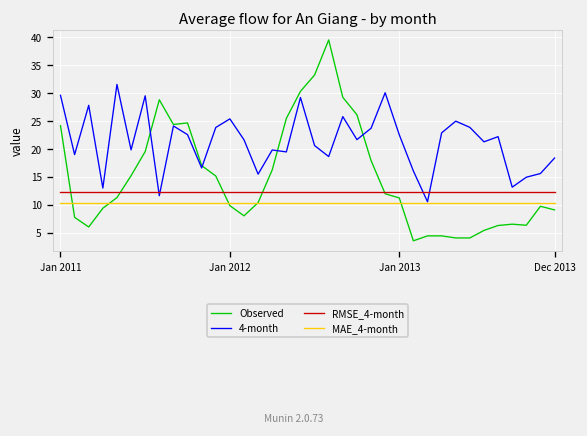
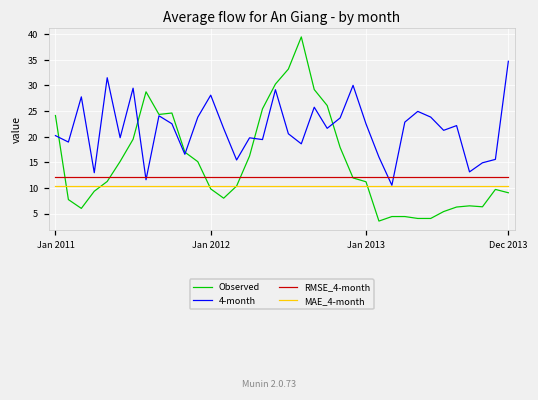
4-month, Jan 2011: 30 -> 20
4-month, Jan 2012: 25 -> 28
4-month, Dec 2013: 18 -> 35
